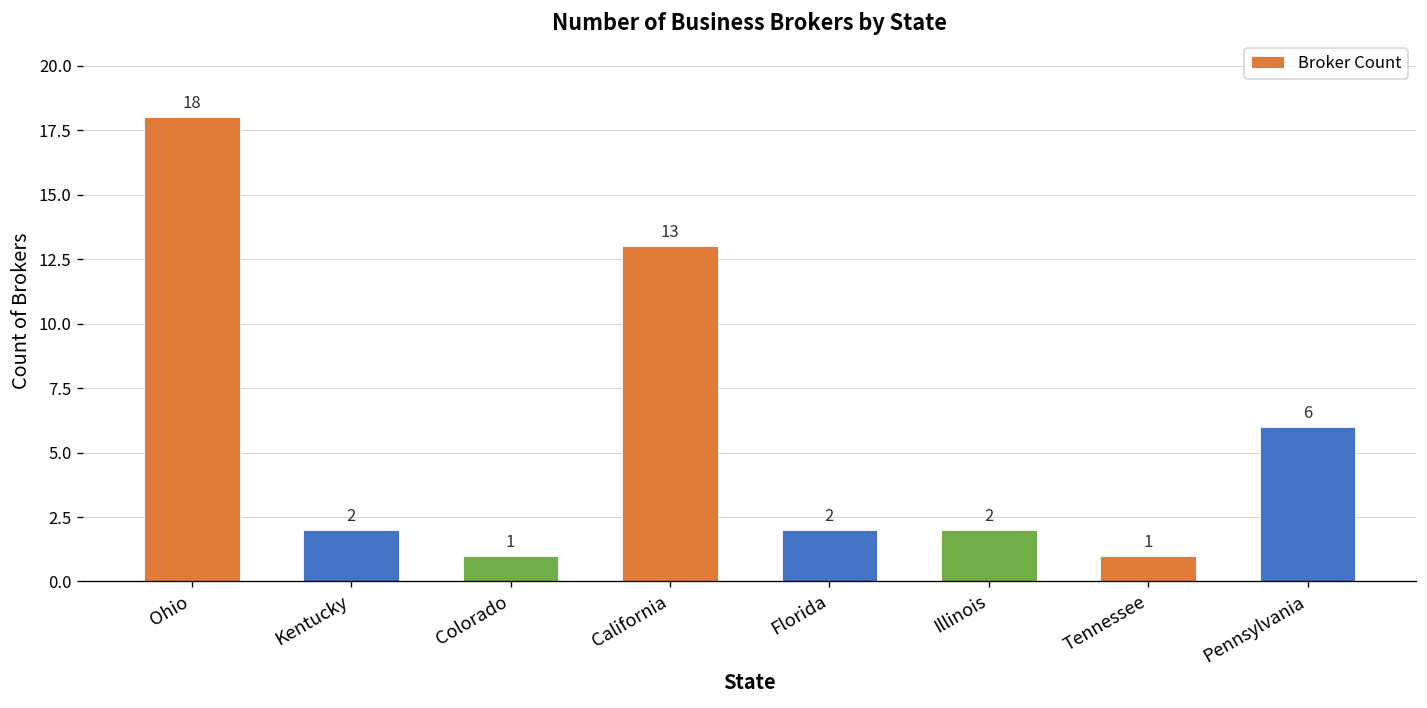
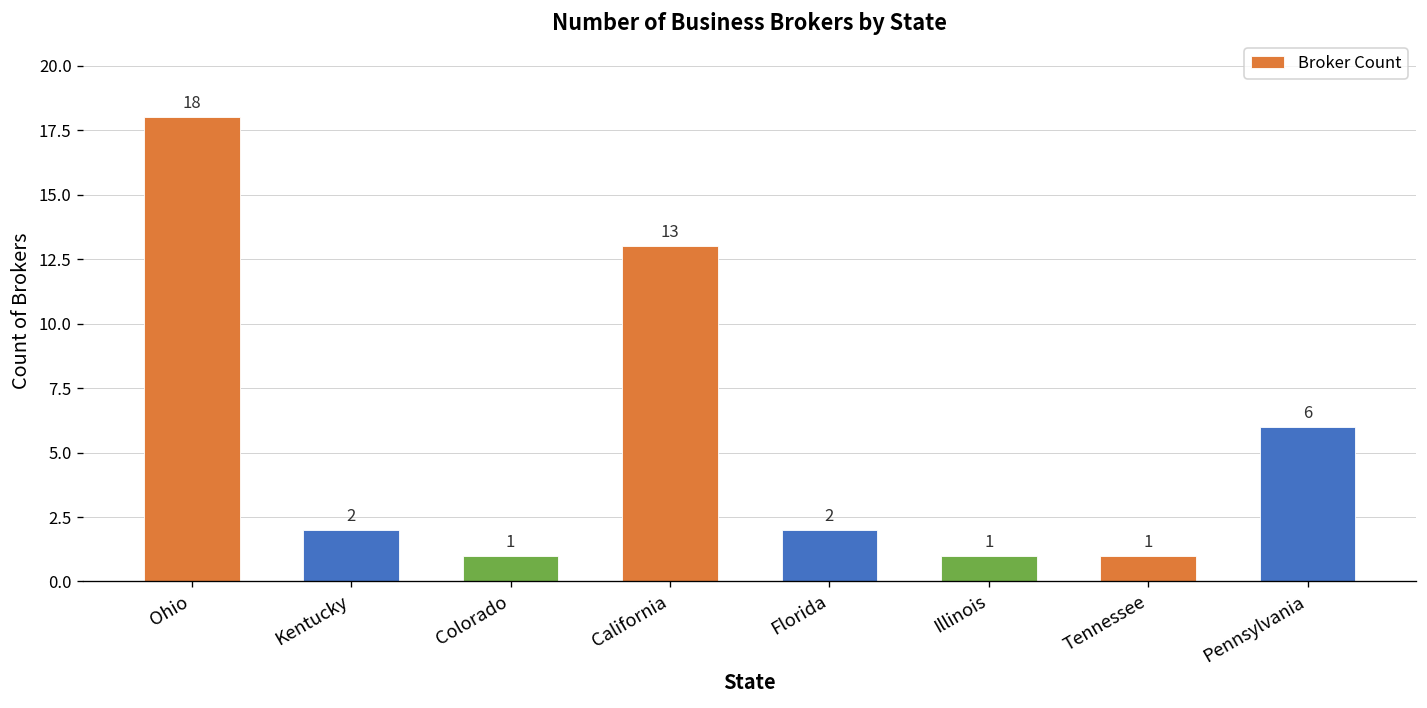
Illinois: 2 -> 1
